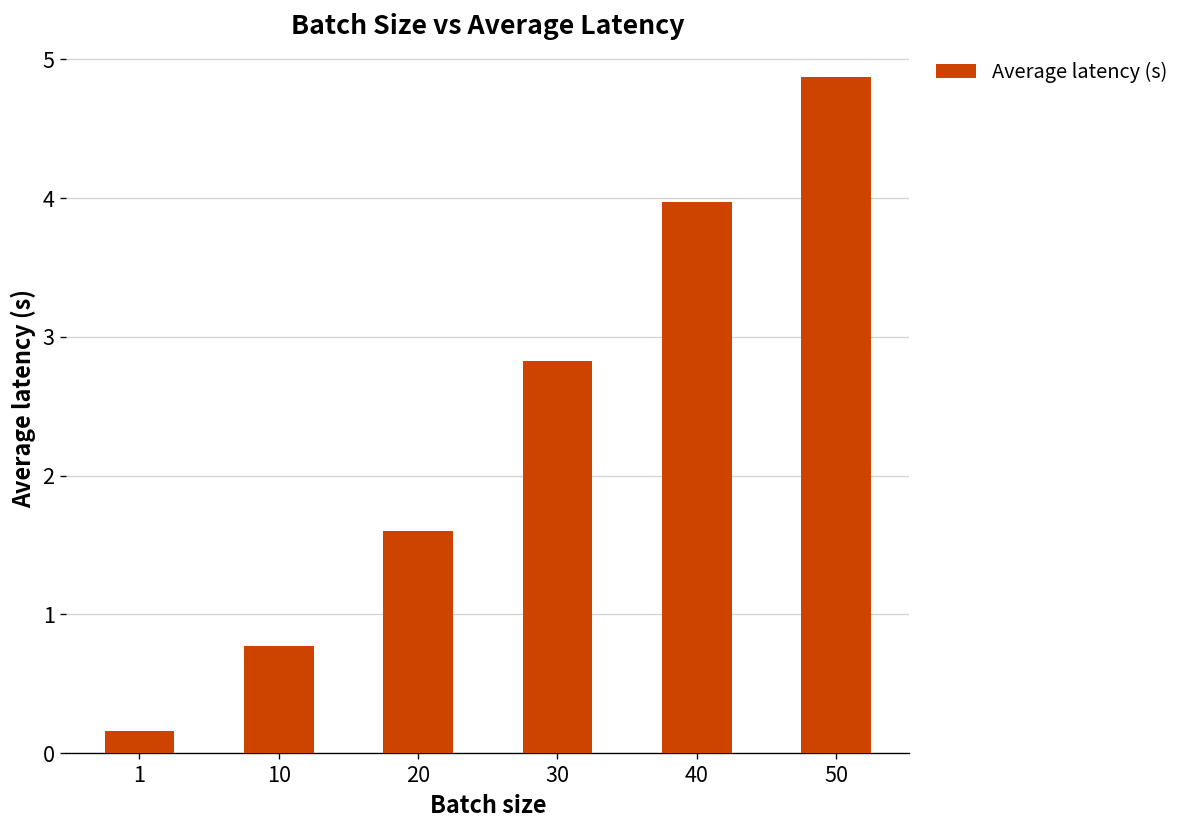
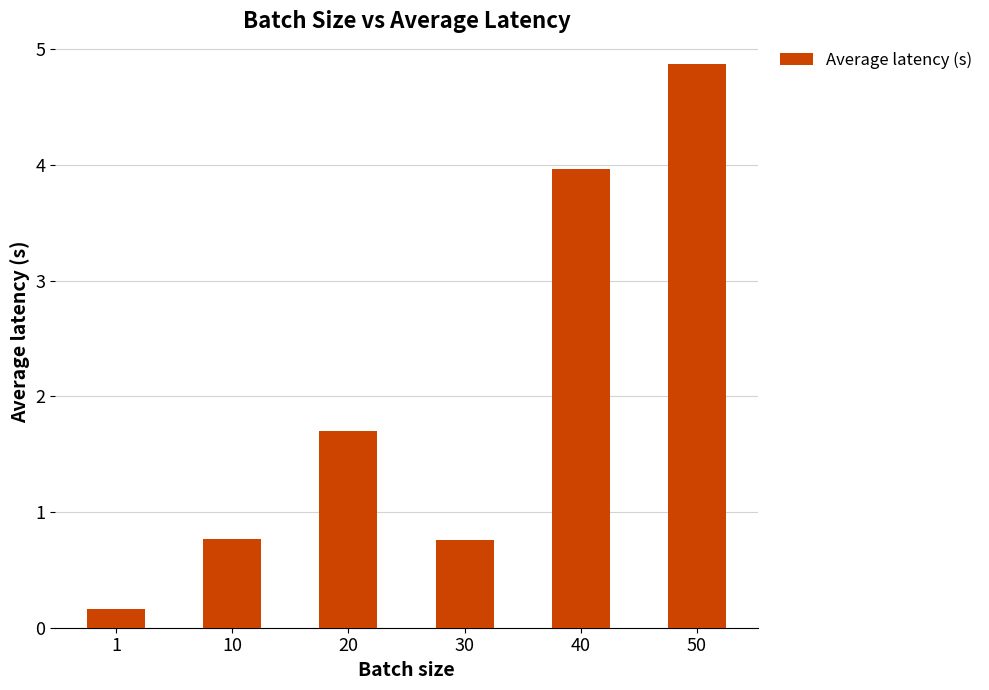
20: 1.6 -> 1.7
30: 2.83 -> 0.76
